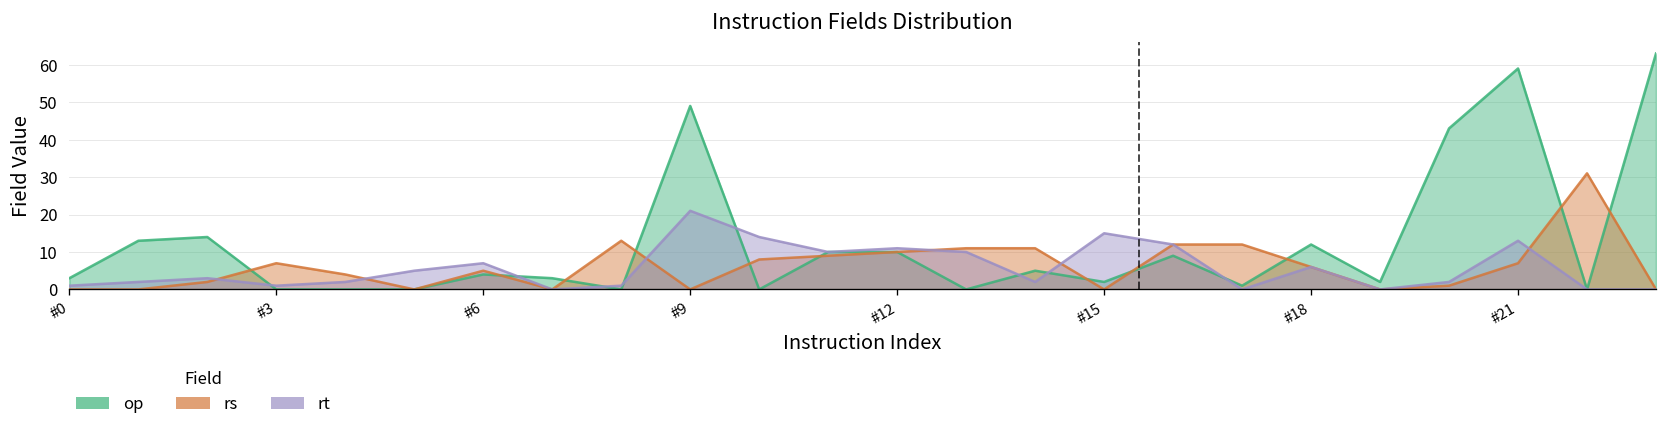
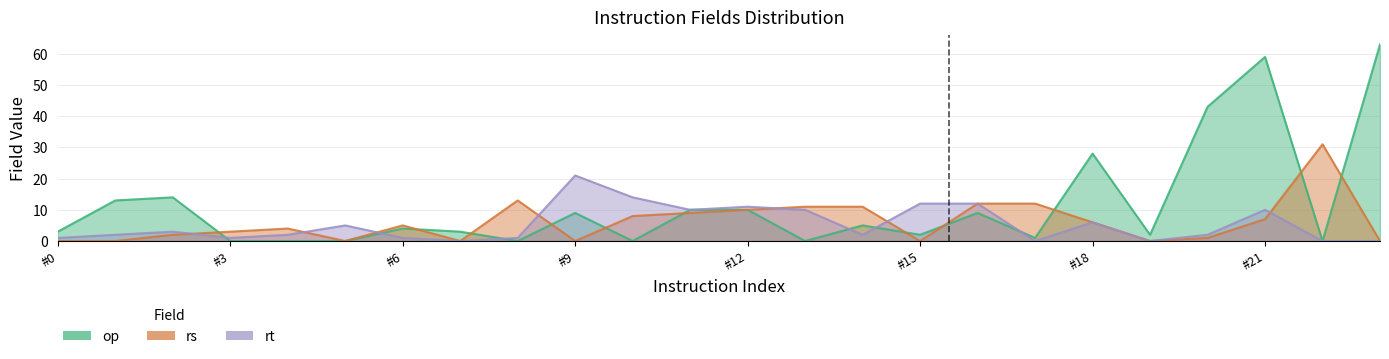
rs, #3: 7 -> 3
rt, #6: 7 -> 1
op, #9: 49 -> 9
rt, #15: 15 -> 12
op, #18: 12 -> 28
rt, #21: 13 -> 10
